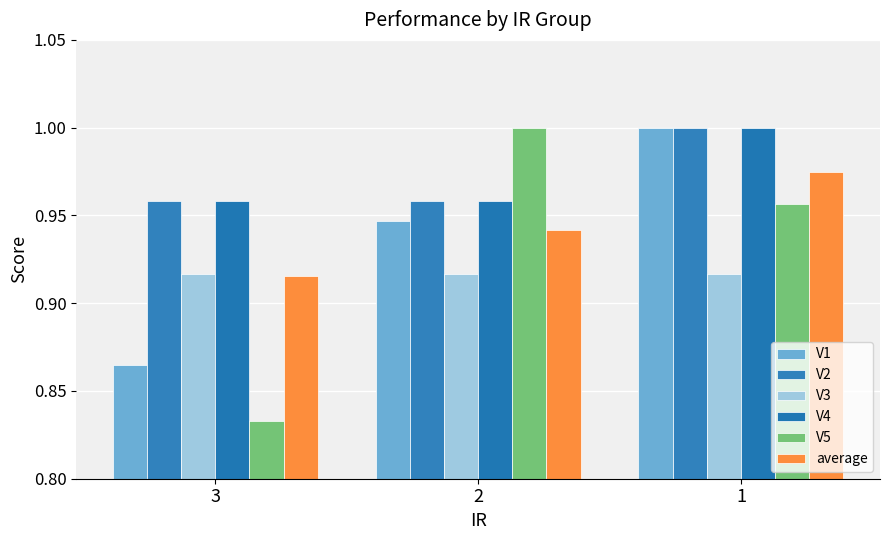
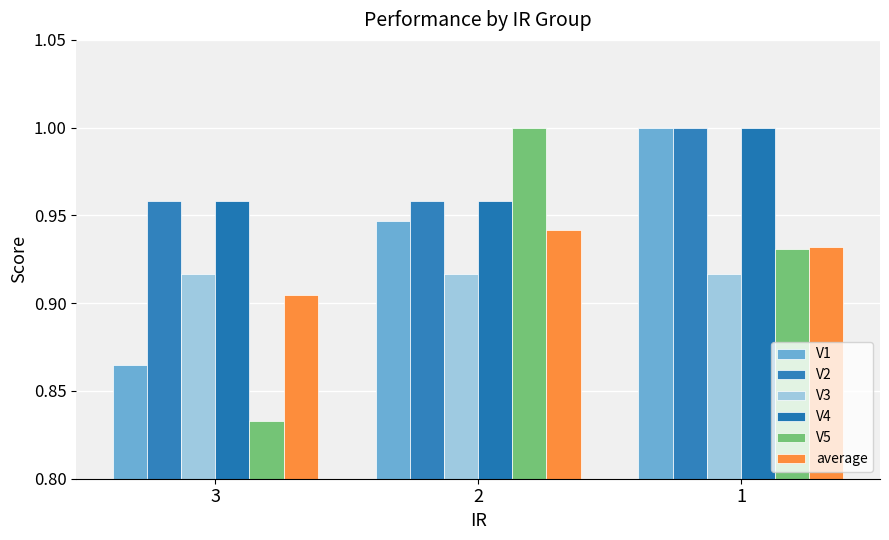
average, 3: 0.916 -> 0.905
V5, 1: 0.957 -> 0.931
average, 1: 0.975 -> 0.932
